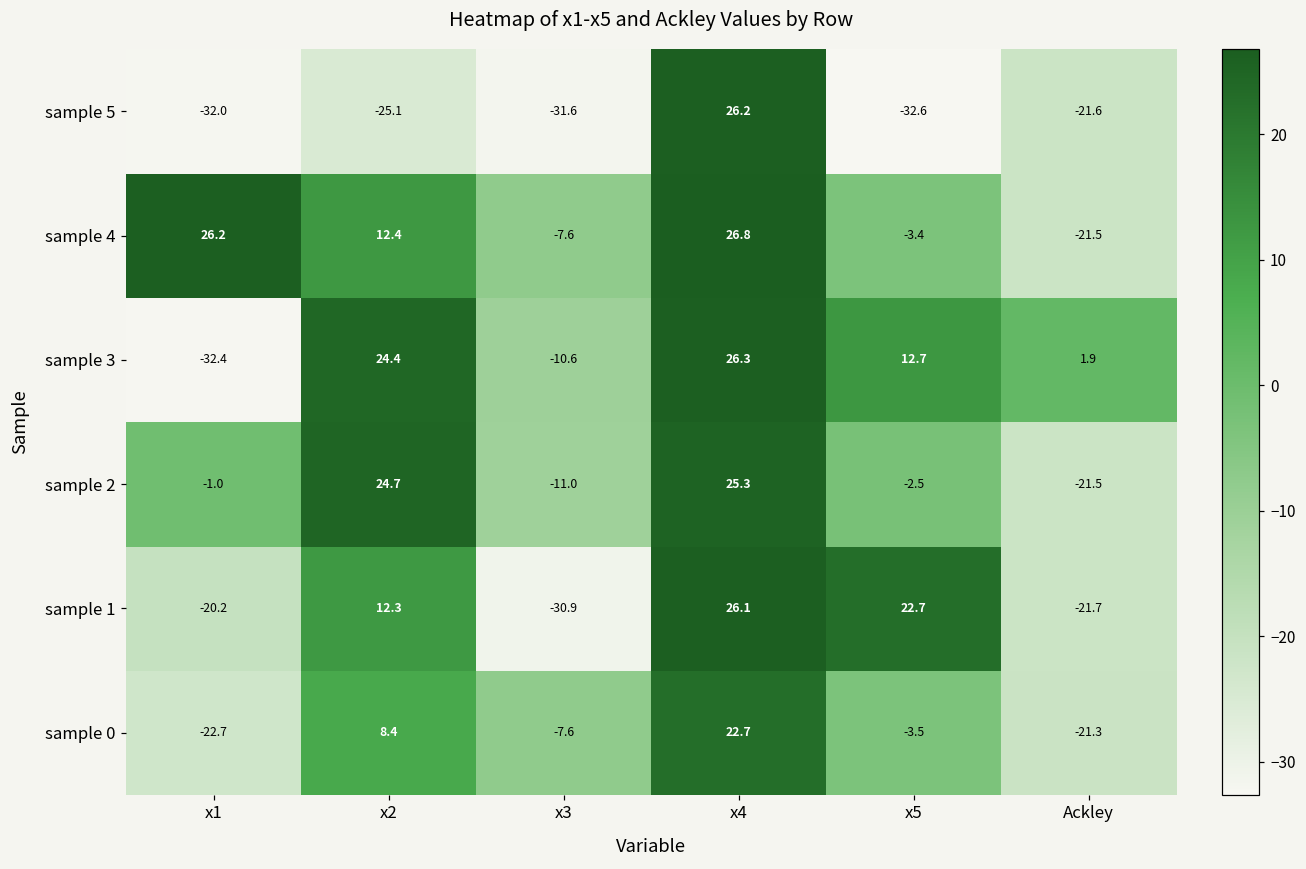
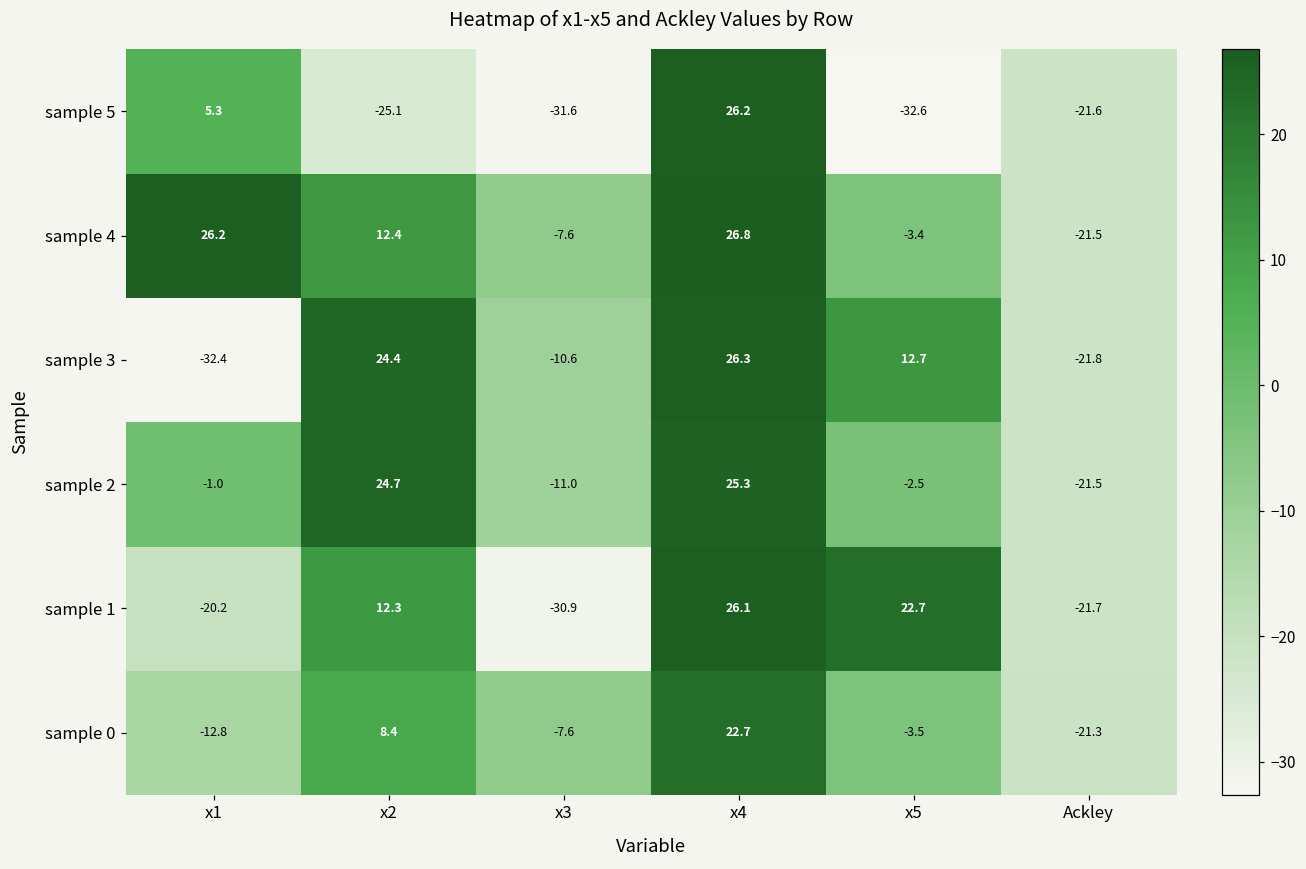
sample 5, x1: -32.0 -> 5.3
sample 3, Ackley: 1.9 -> -21.8
sample 0, x1: -22.7 -> -12.8
